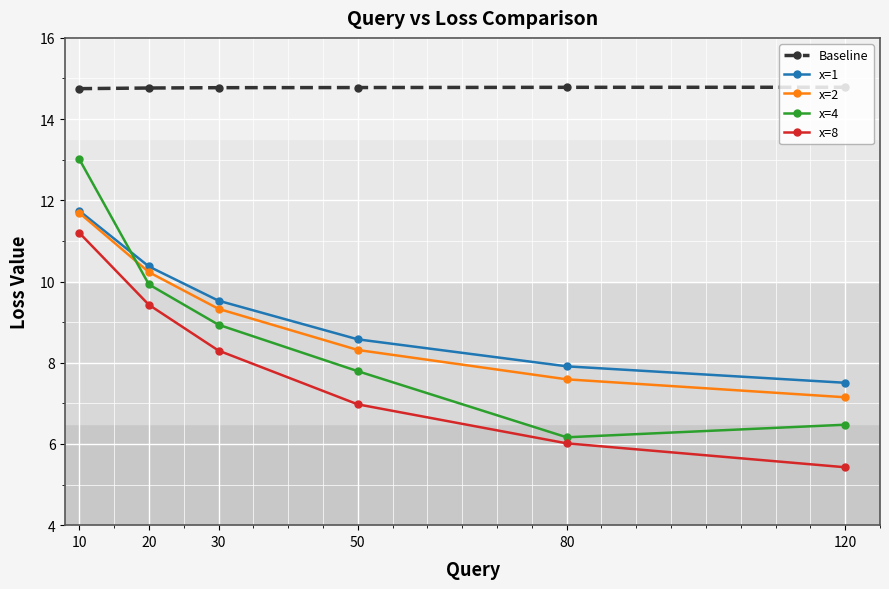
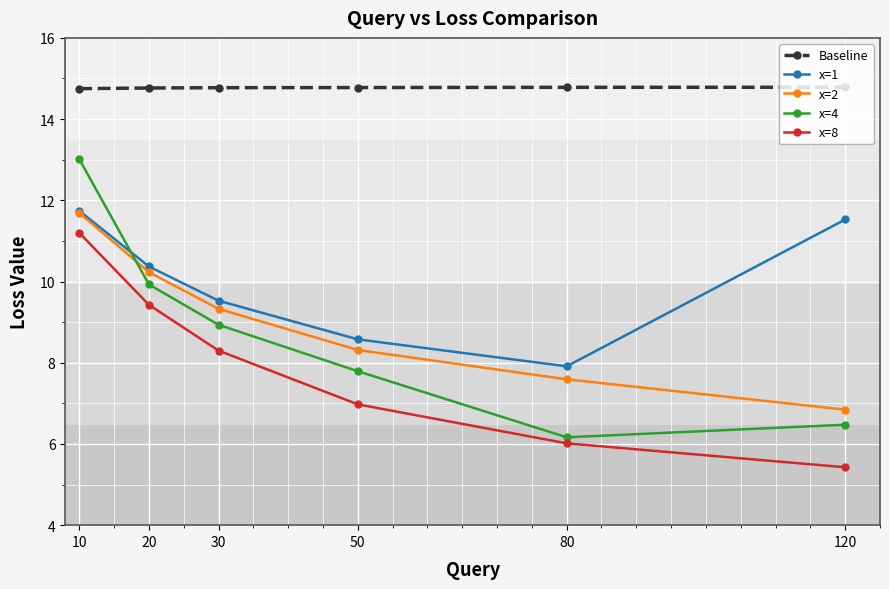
x=1, 120: 7.5 -> 11.5
x=2, 120: 7.1 -> 6.8
